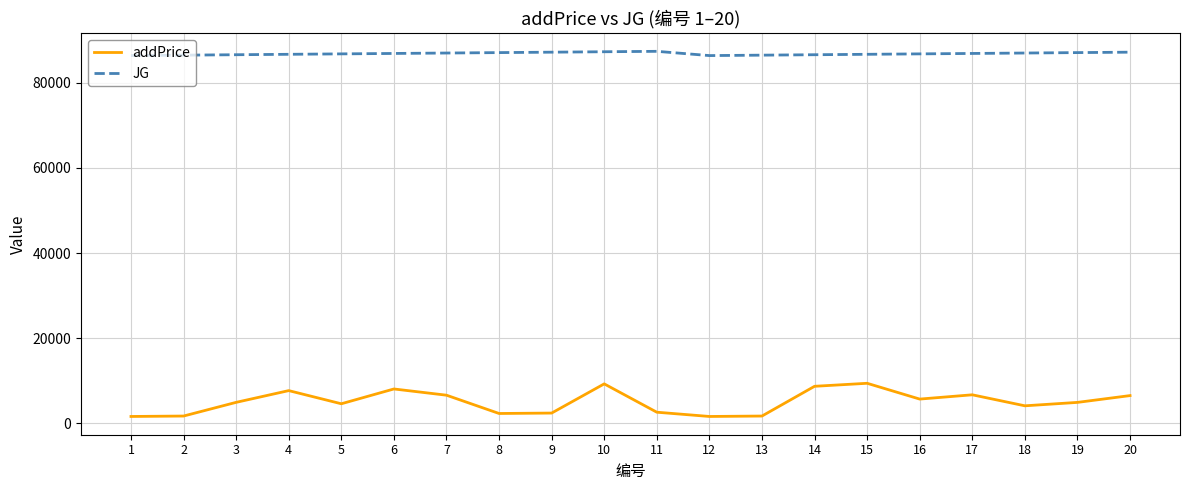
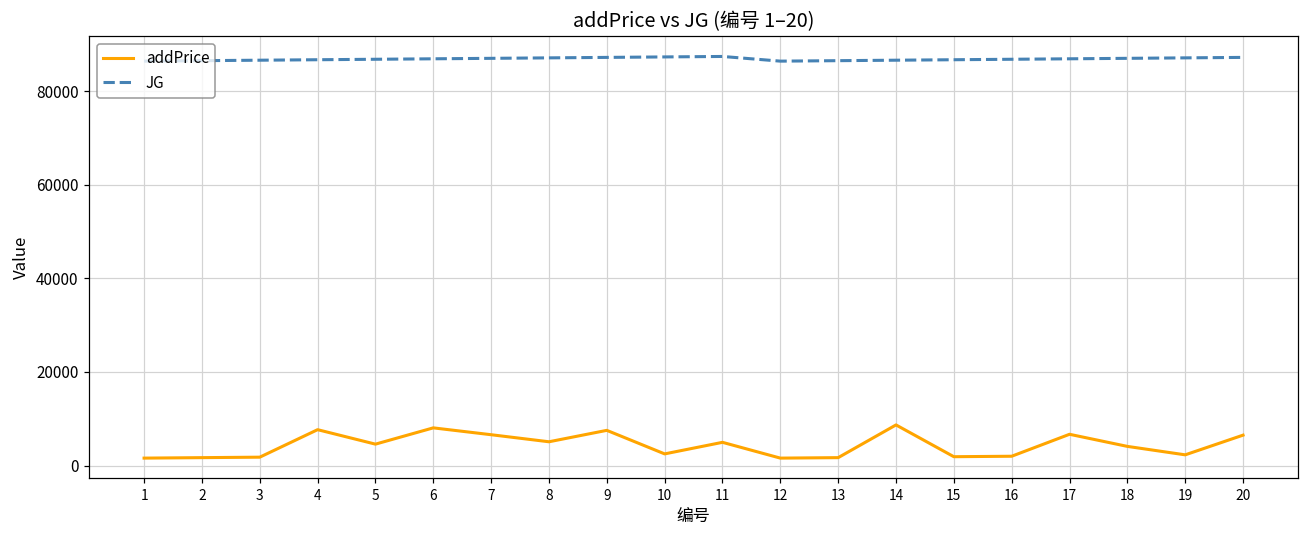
addPrice, 3: 5000 -> 2000
addPrice, 8: 2000 -> 5000
addPrice, 9: 2000 -> 8000
addPrice, 10: 9000 -> 3000
addPrice, 11: 3000 -> 5000
addPrice, 15: 9000 -> 2000
addPrice, 16: 6000 -> 2000
addPrice, 19: 5000 -> 2000
